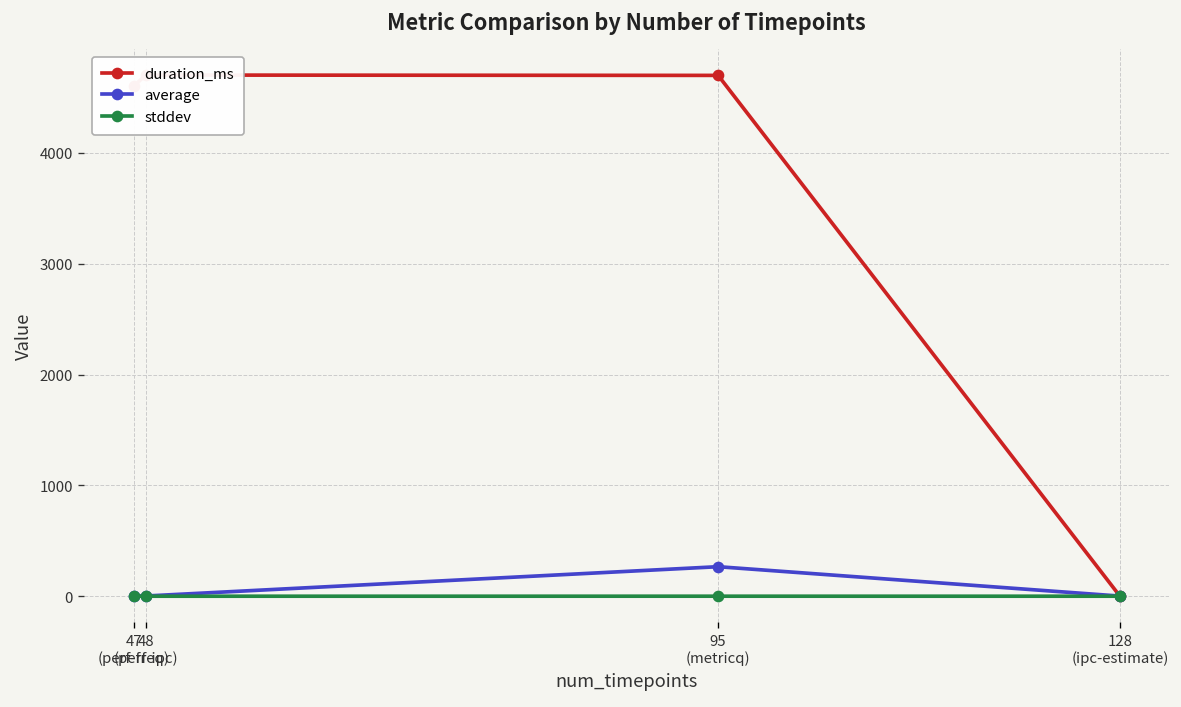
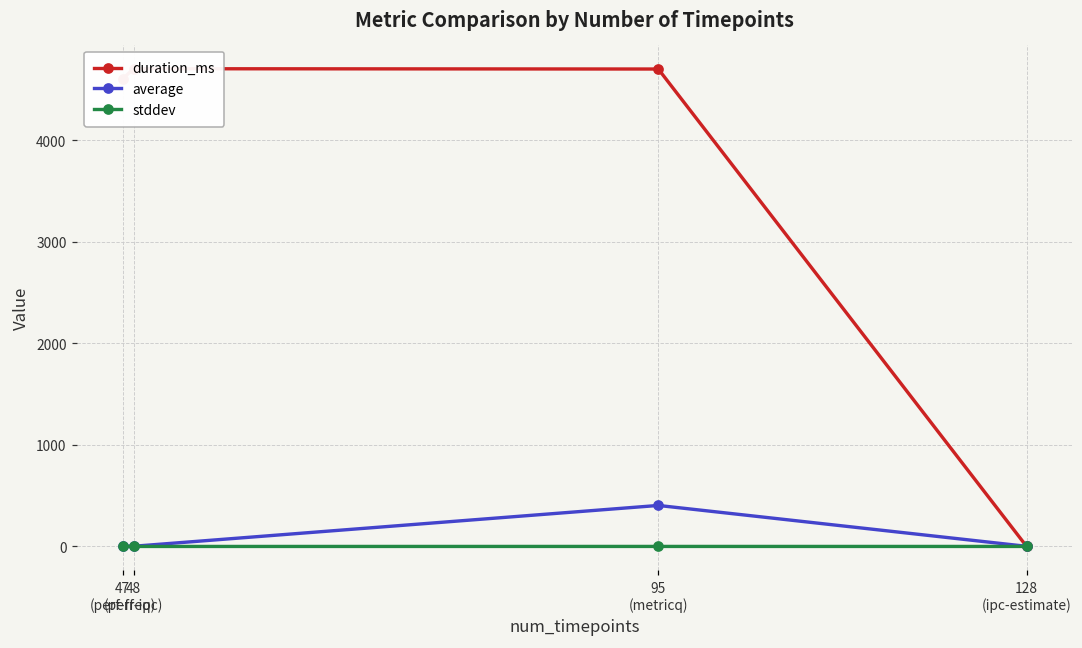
average, 95 (metricq): 300 -> 400
